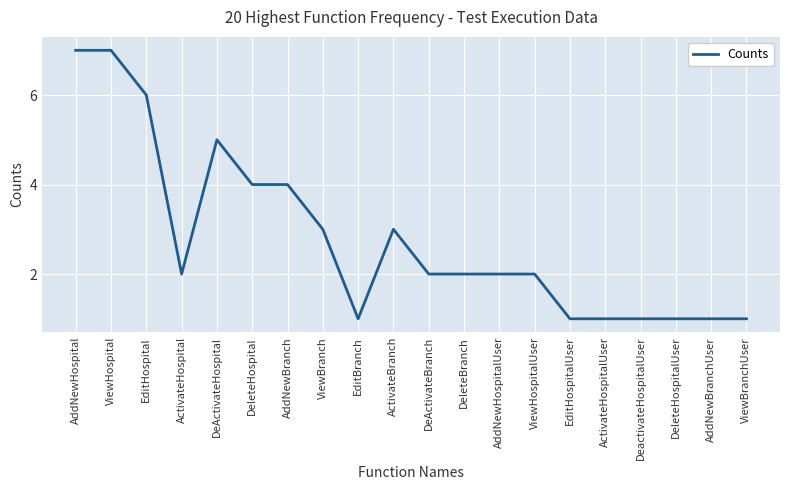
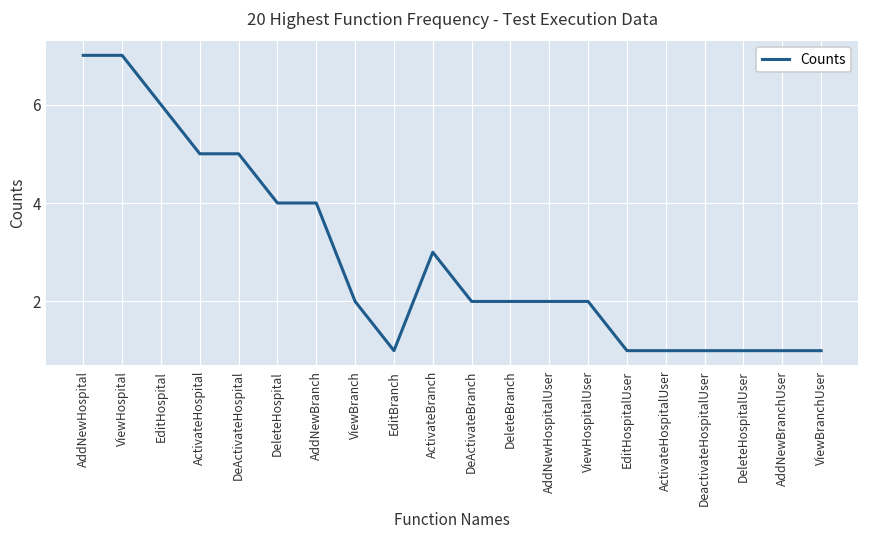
ActivateHospital: 2 -> 5
ViewBranch: 3 -> 2
